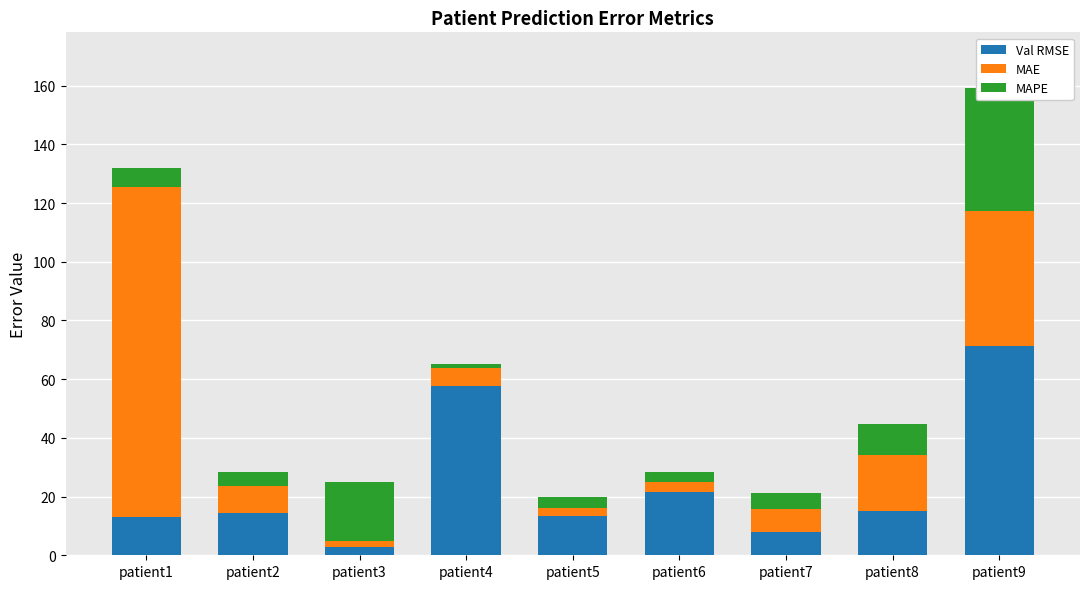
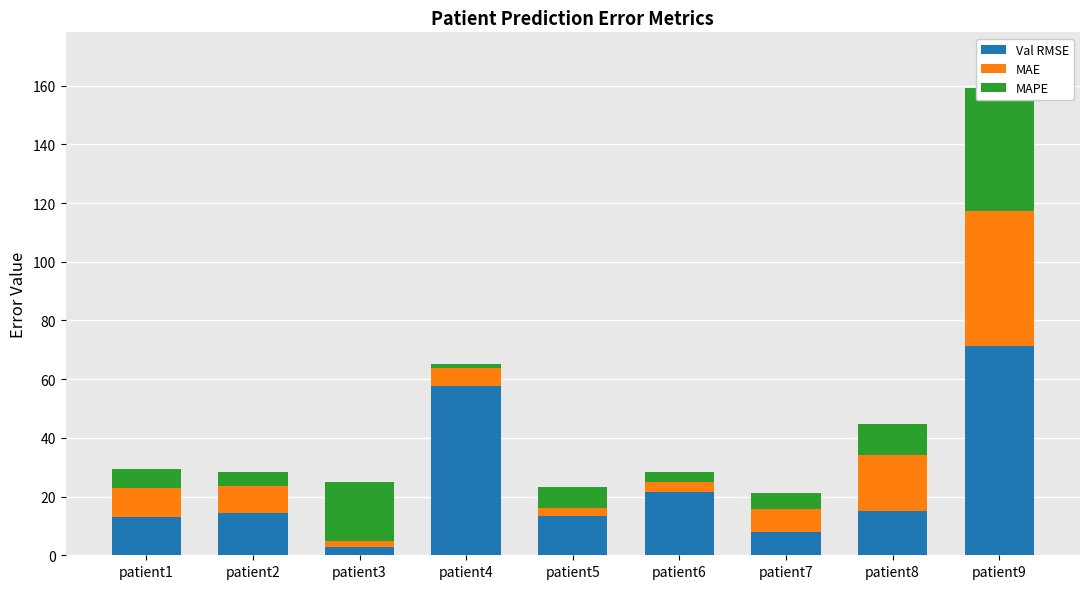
MAE, patient1: 112 -> 10
MAPE, patient5: 4 -> 7
